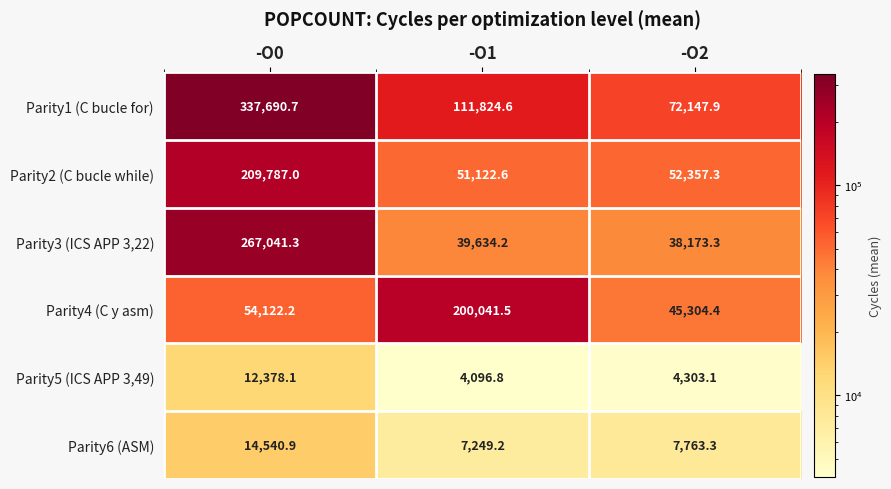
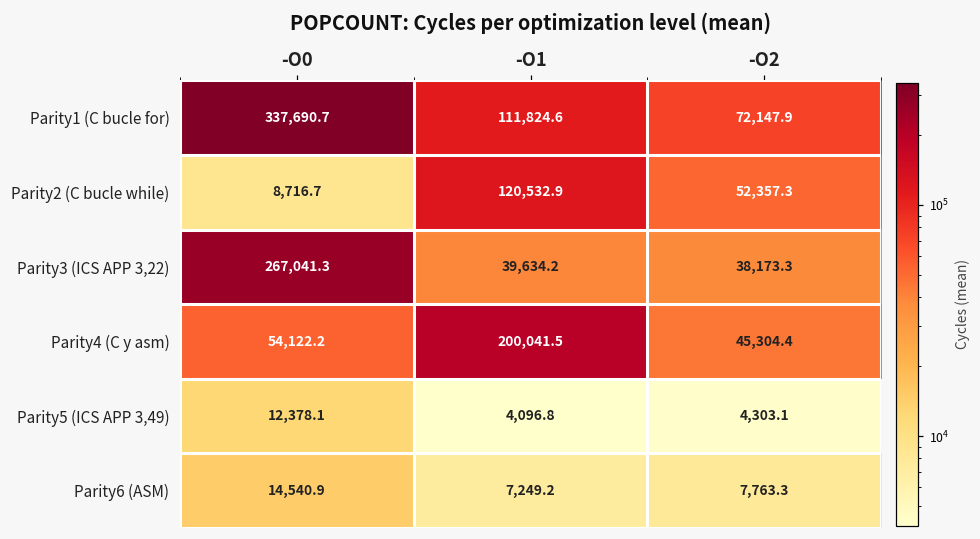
Parity2 (C bucle while), -O0: 209,787.0 -> 8,716.7
Parity2 (C bucle while), -O1: 51,122.6 -> 120,532.9
